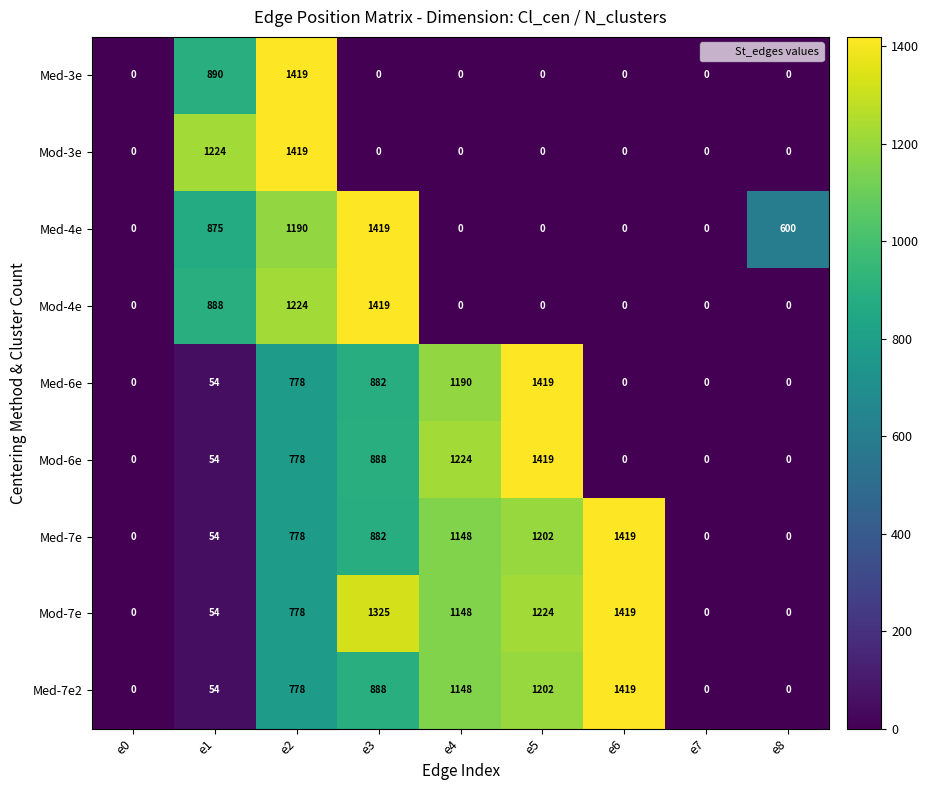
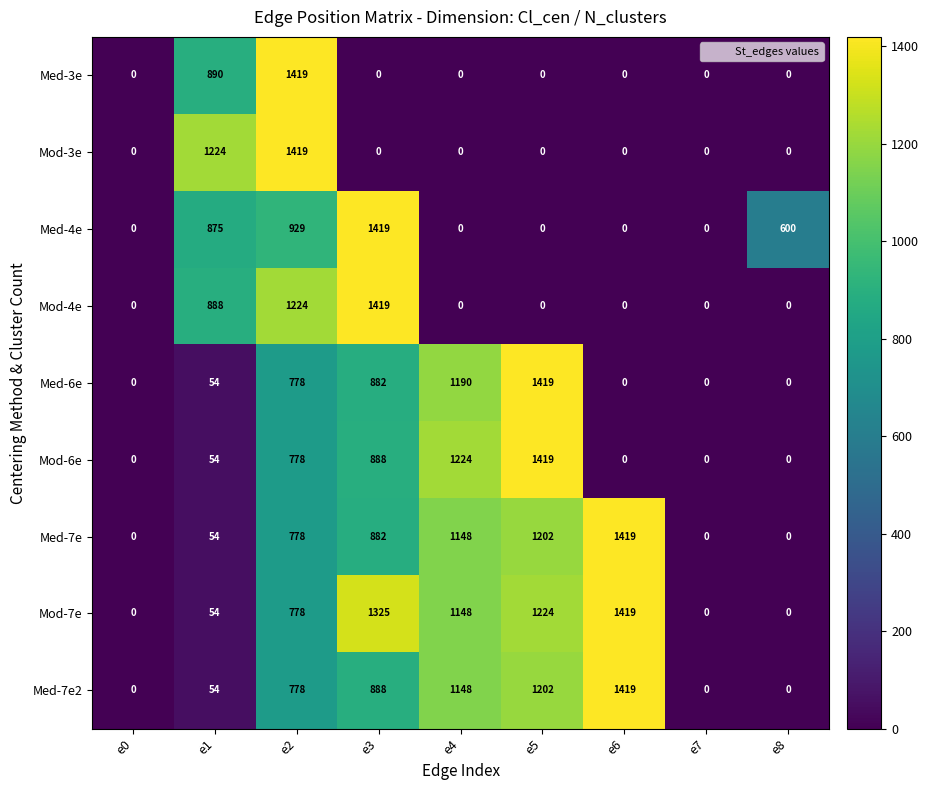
Med-4e, e2: 1190 -> 929
